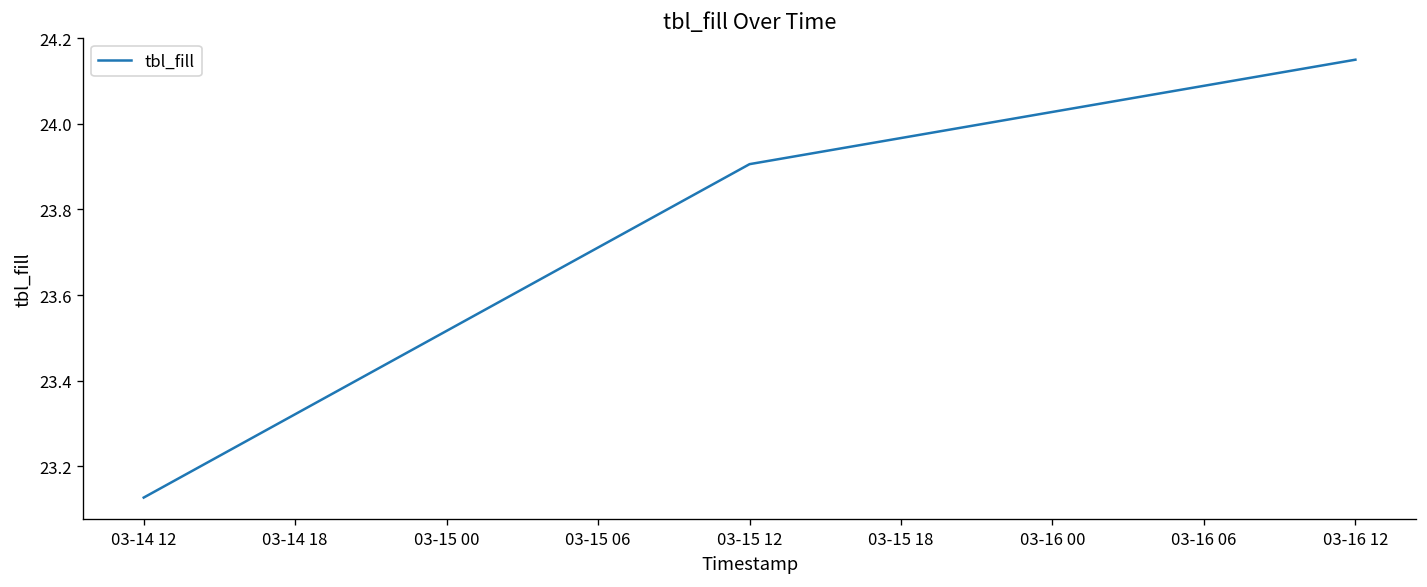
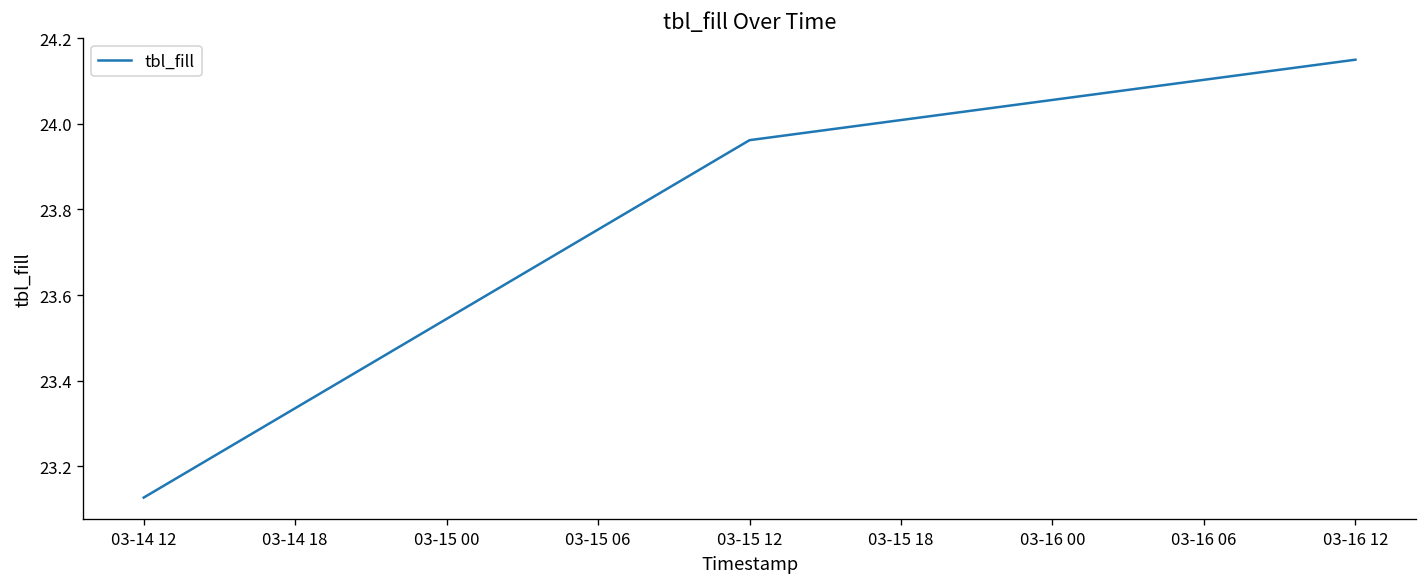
03-15 12: 23.91 -> 23.96
